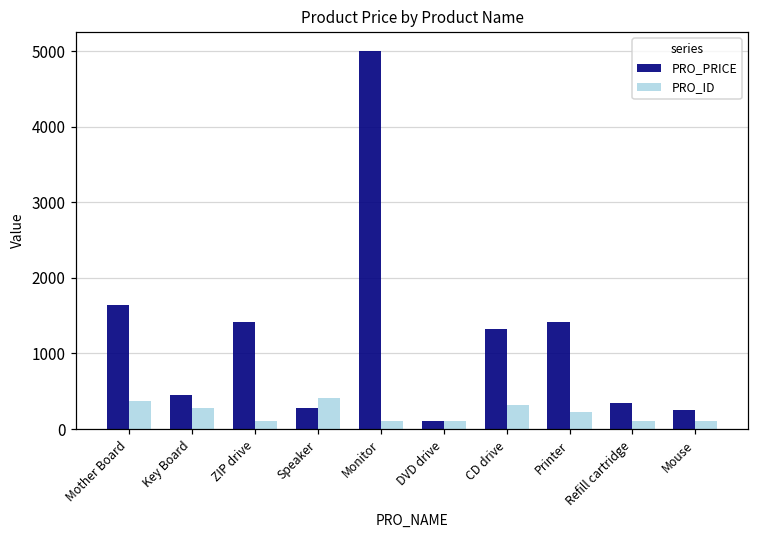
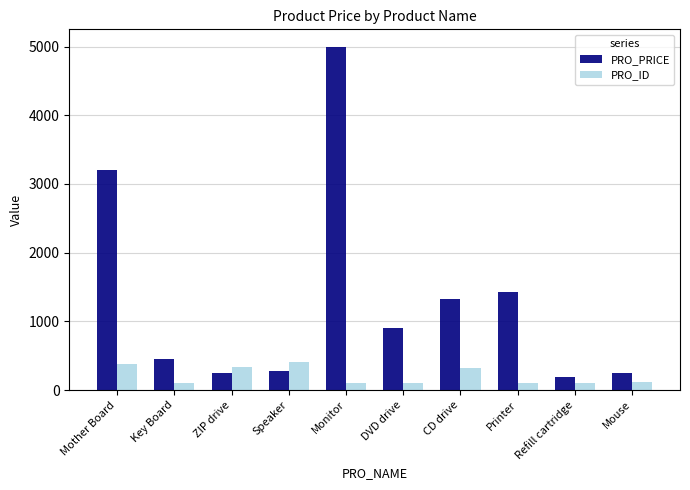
PRO_PRICE, Mother Board: 1600 -> 3200
PRO_ID, Key Board: 300 -> 100
PRO_PRICE, ZIP drive: 1400 -> 300
PRO_ID, ZIP drive: 100 -> 300
PRO_PRICE, DVD drive: 100 -> 900
PRO_ID, Printer: 200 -> 100
PRO_PRICE, Refill cartridge: 400 -> 200
